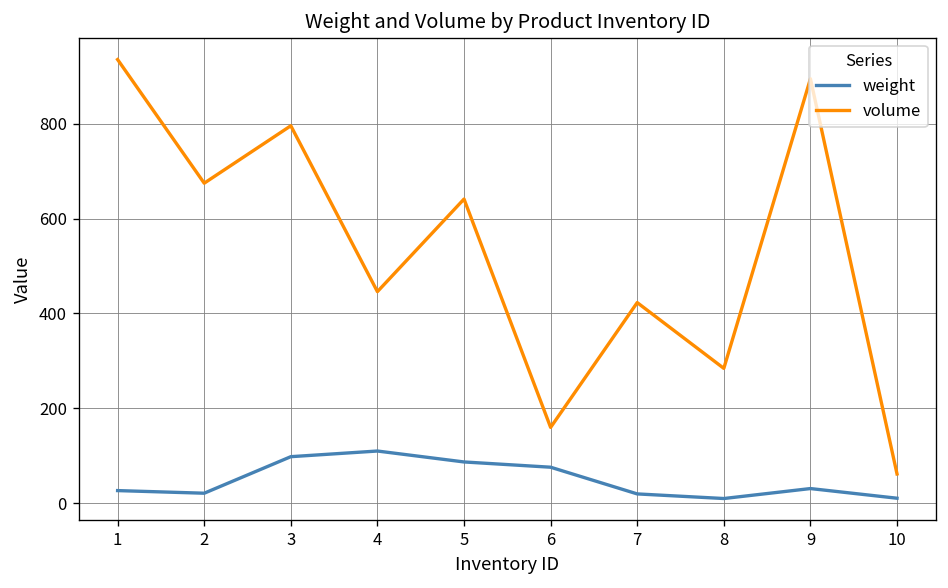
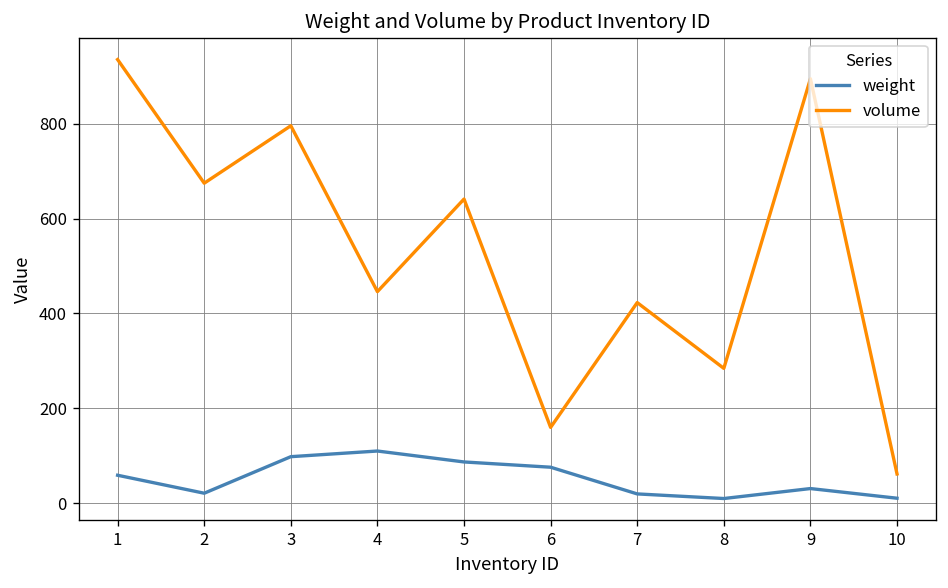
weight, 1: 30 -> 60
